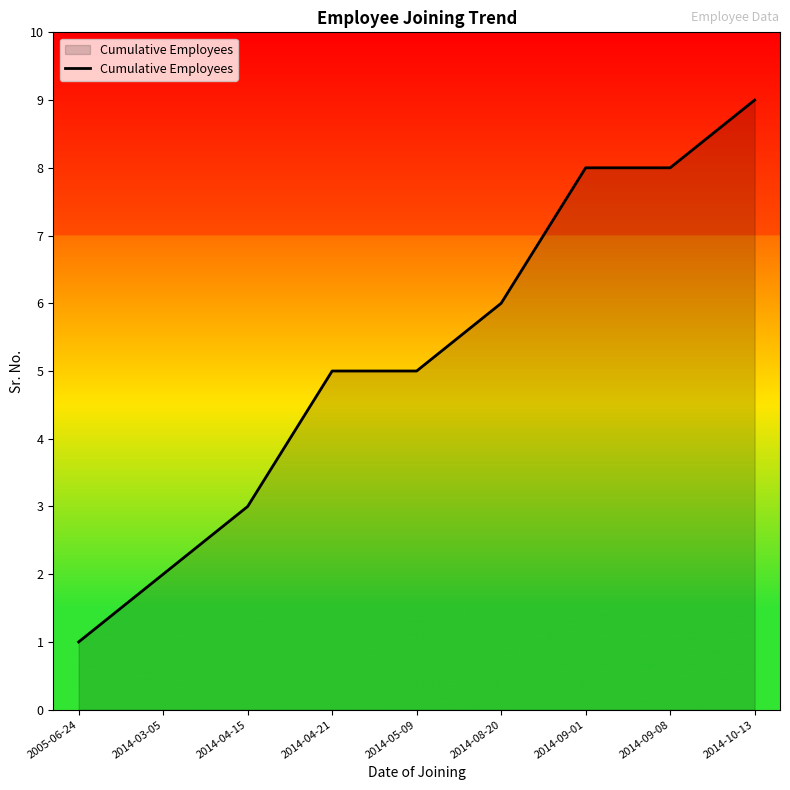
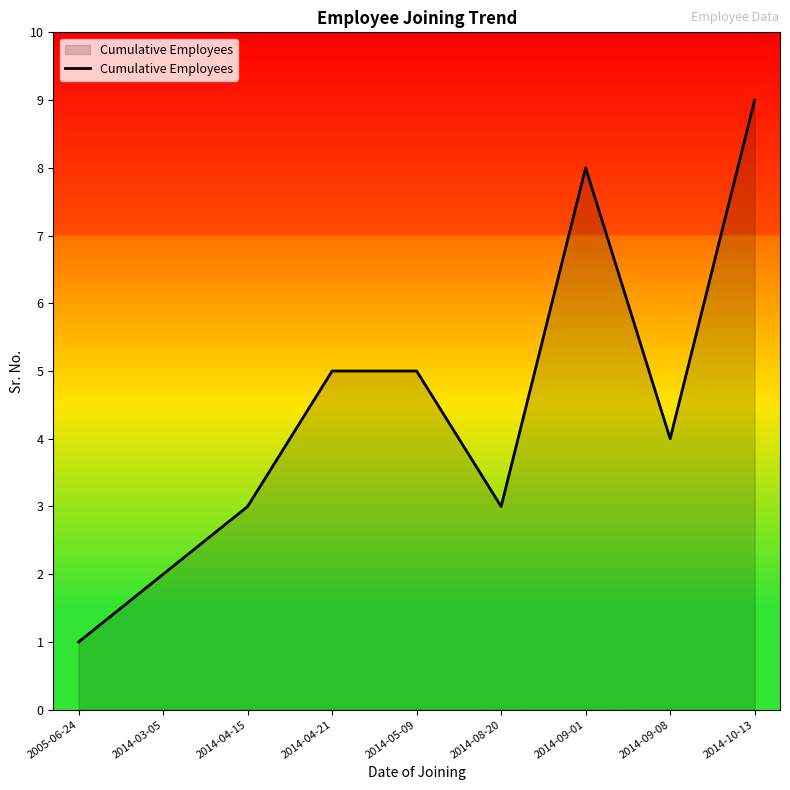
2014-08-20: 6 -> 3
2014-09-08: 8 -> 4
